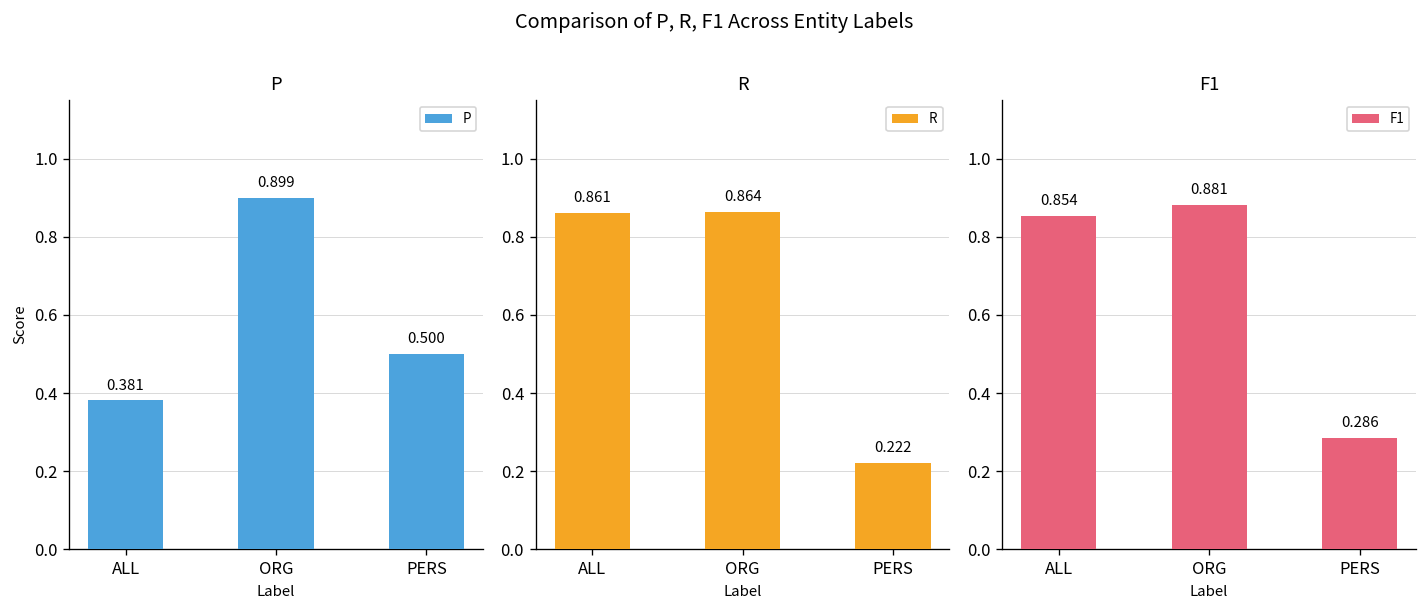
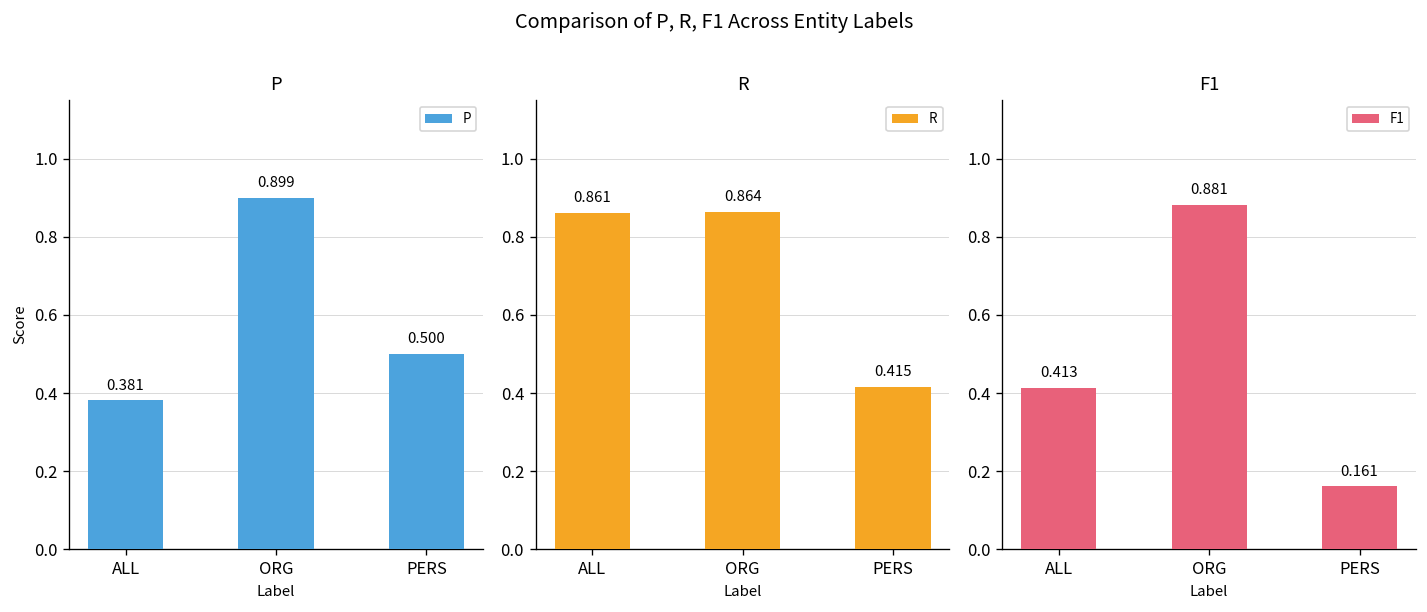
R, PERS: 0.222 -> 0.415
F1, ALL: 0.854 -> 0.413
F1, PERS: 0.286 -> 0.161
